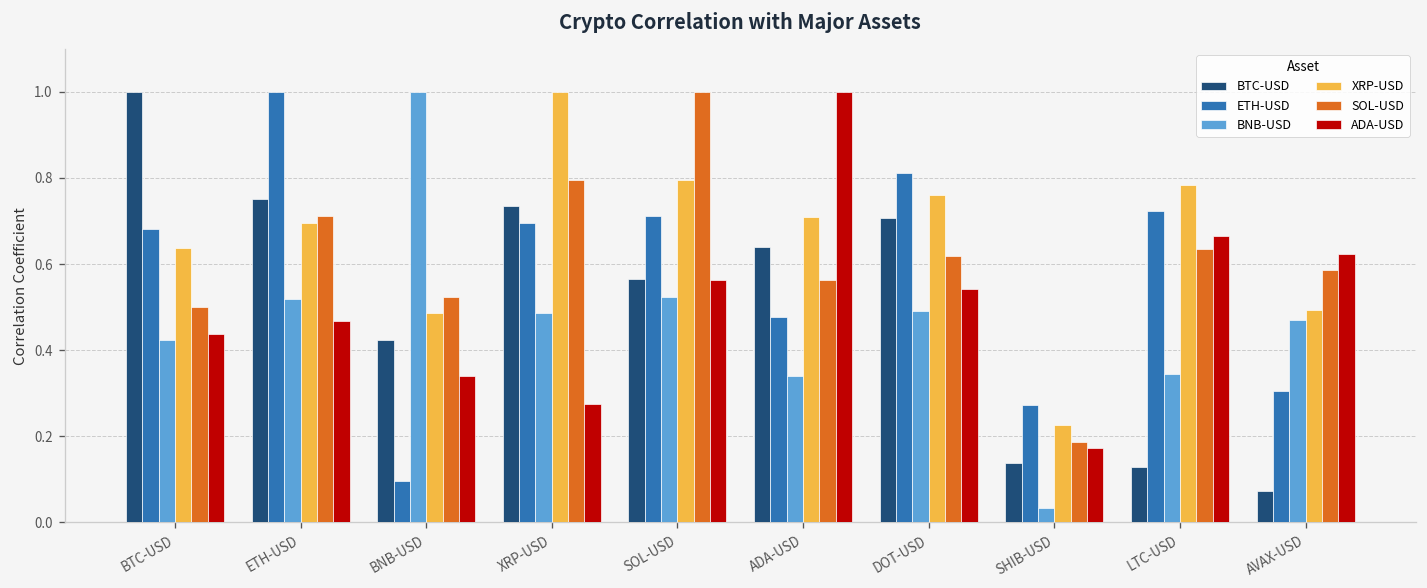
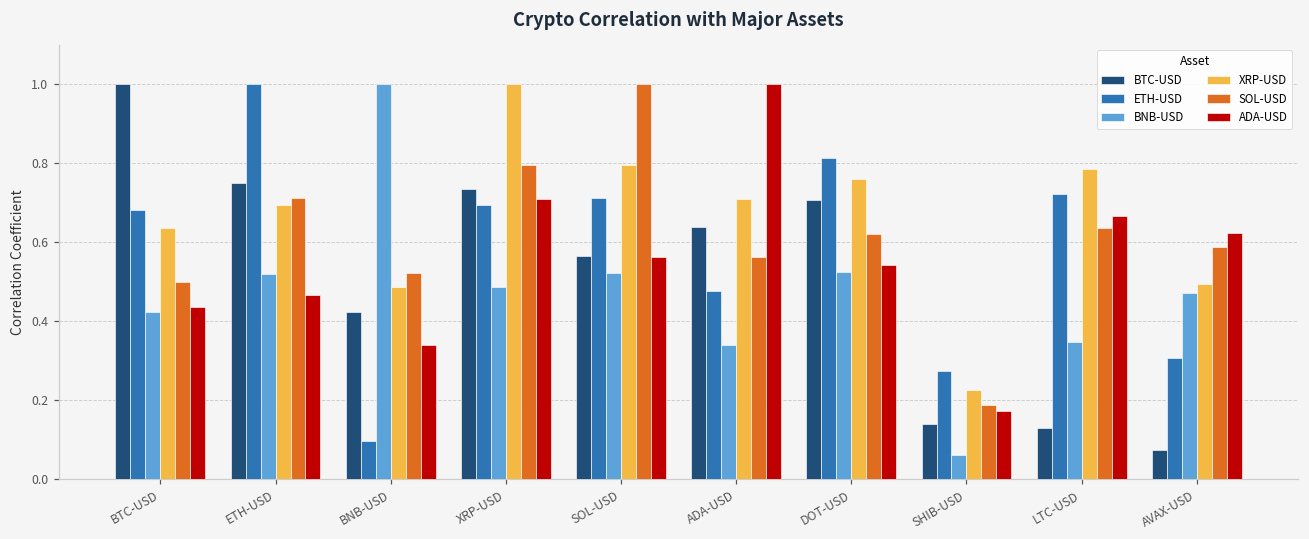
ADA-USD, XRP-USD: 0.28 -> 0.71
BNB-USD, DOT-USD: 0.49 -> 0.52
BNB-USD, SHIB-USD: 0.03 -> 0.06
